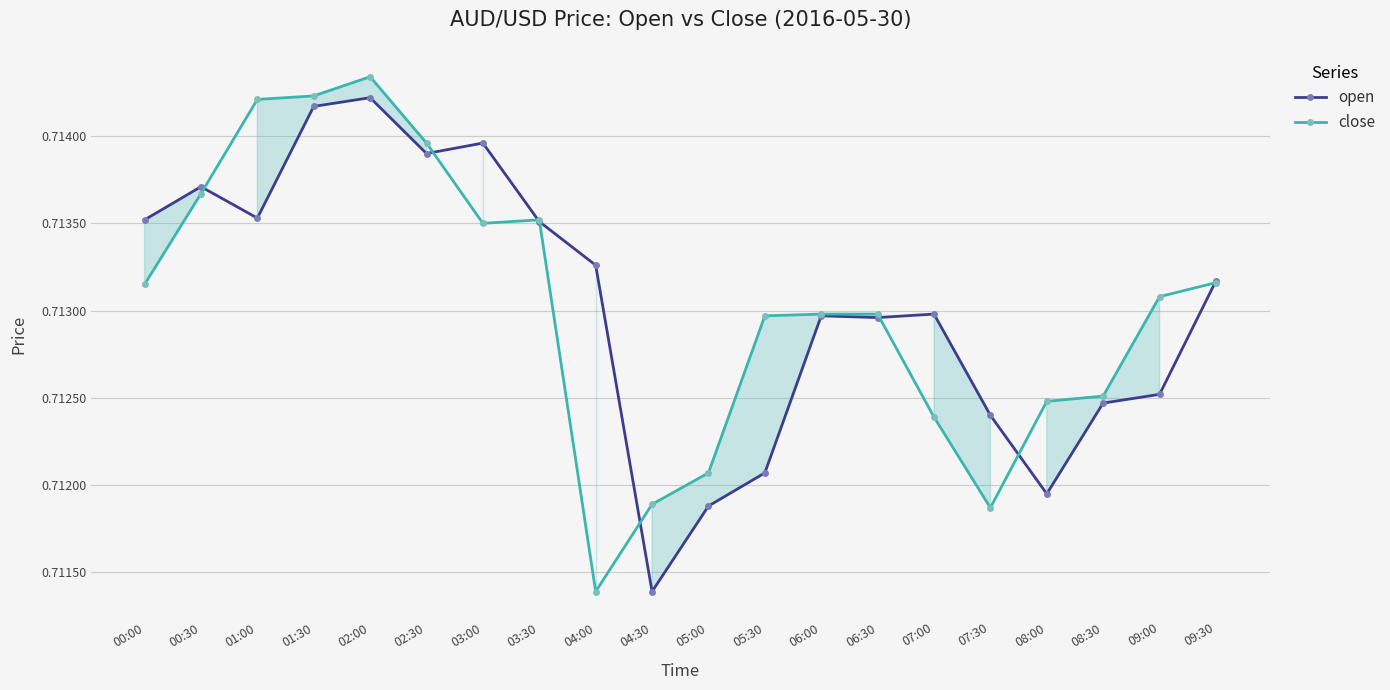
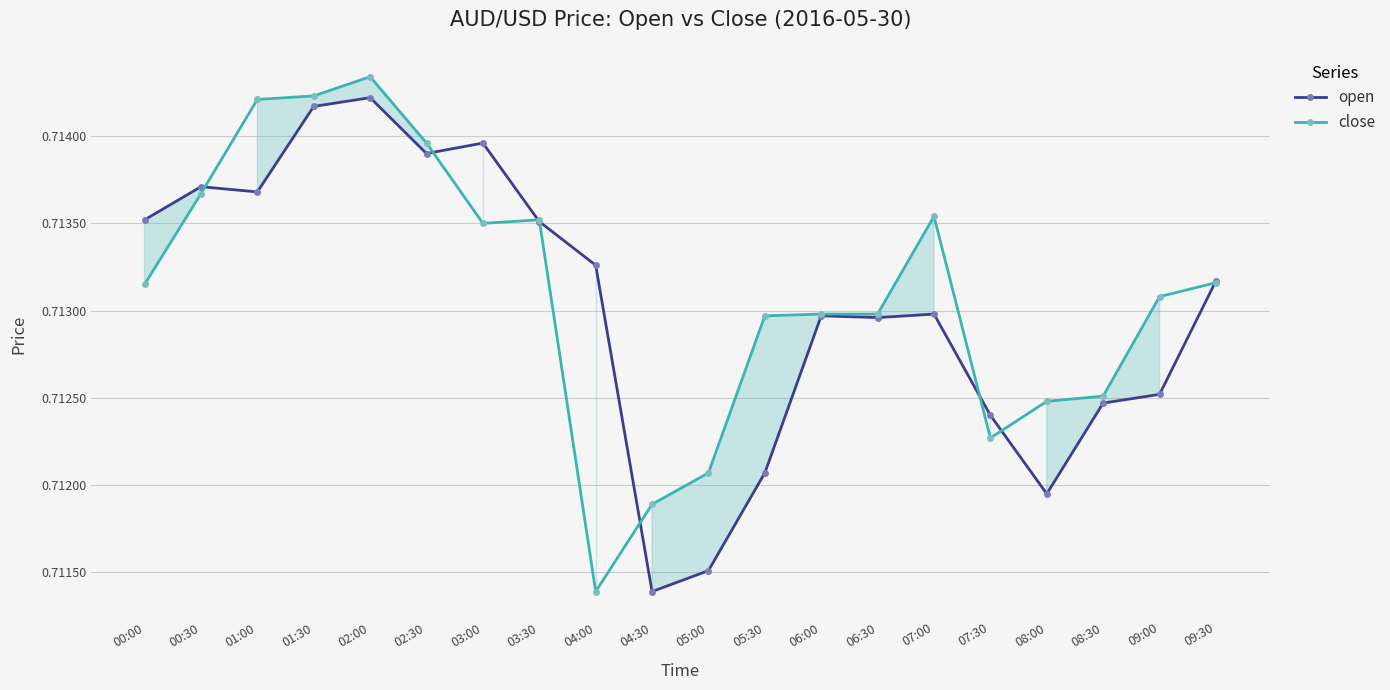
open, 01:00: 0.71353 -> 0.71368
open, 05:00: 0.71188 -> 0.71151
close, 07:00: 0.71239 -> 0.71354
close, 07:30: 0.71187 -> 0.71227
